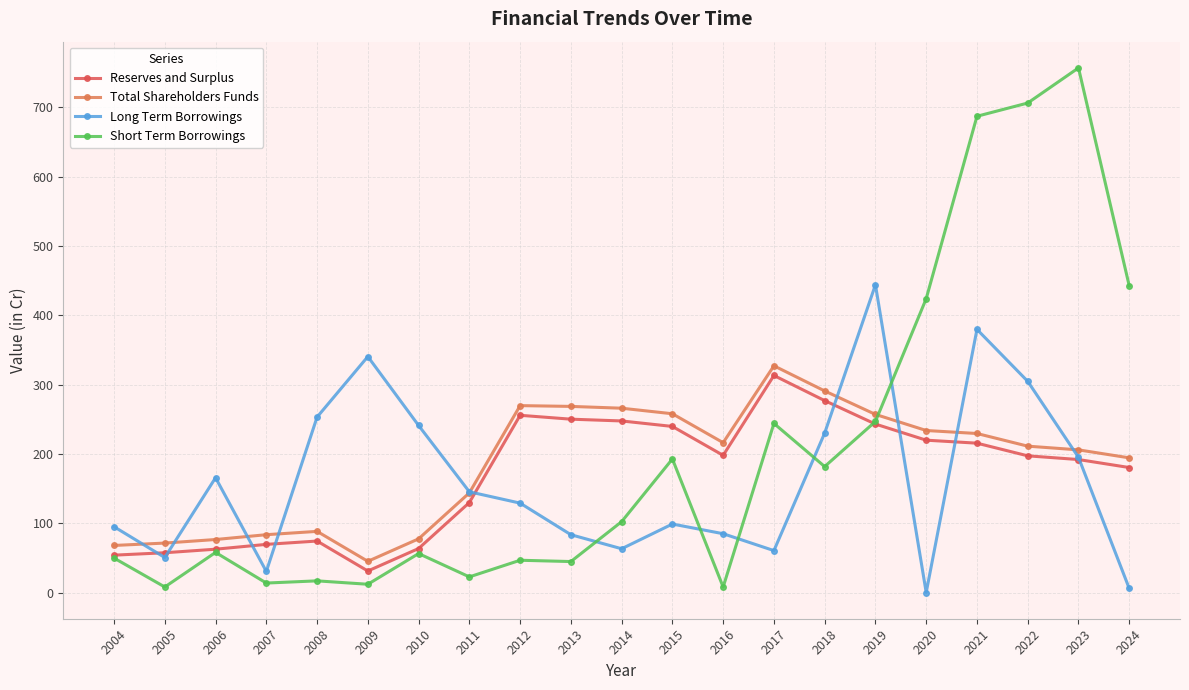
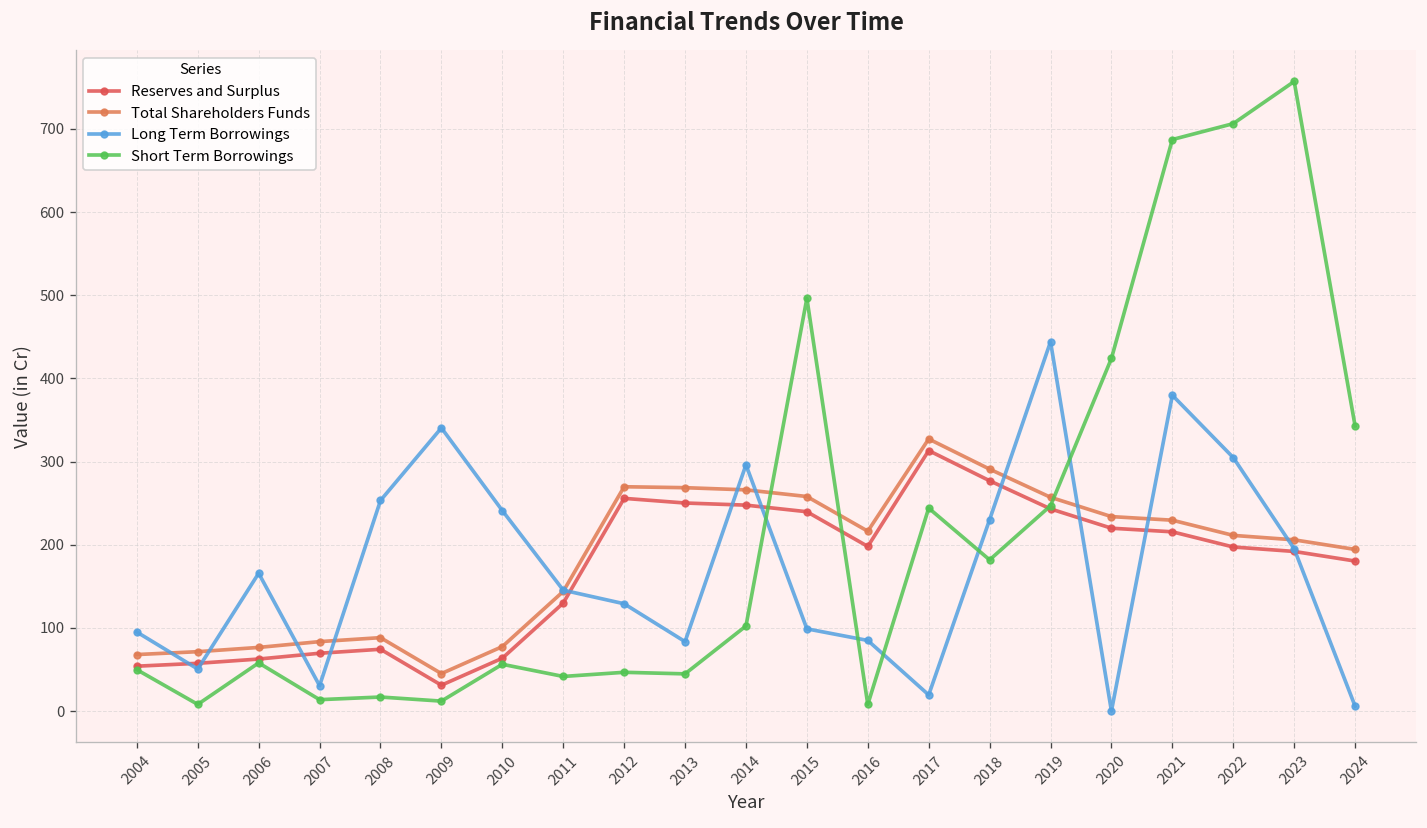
Short Term Borrowings, 2011: 20 -> 40
Long Term Borrowings, 2014: 60 -> 300
Short Term Borrowings, 2015: 190 -> 500
Long Term Borrowings, 2017: 60 -> 20
Short Term Borrowings, 2024: 440 -> 340
